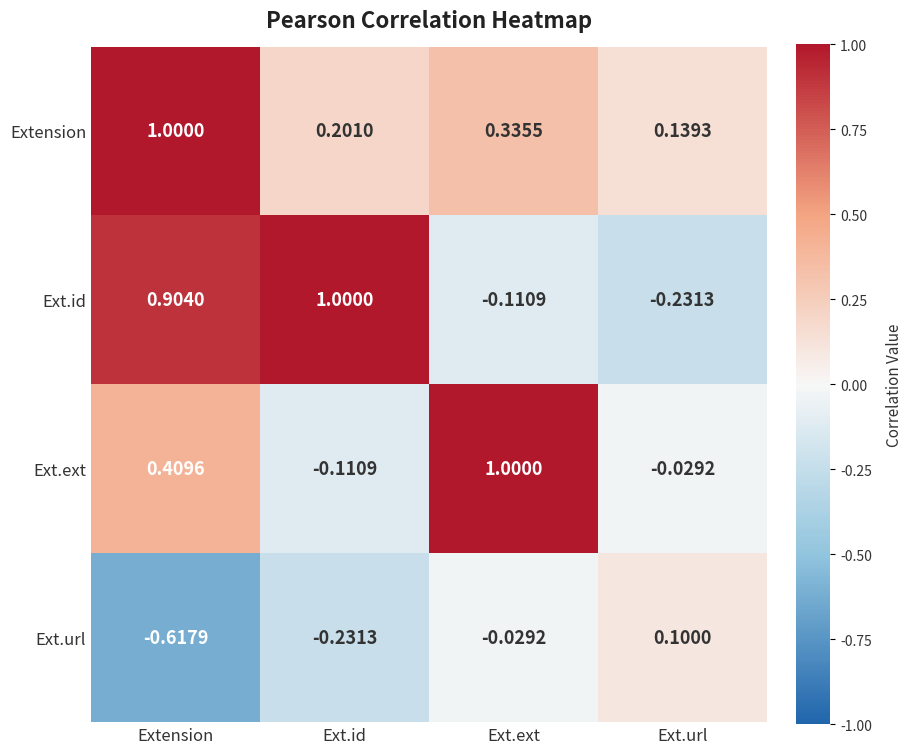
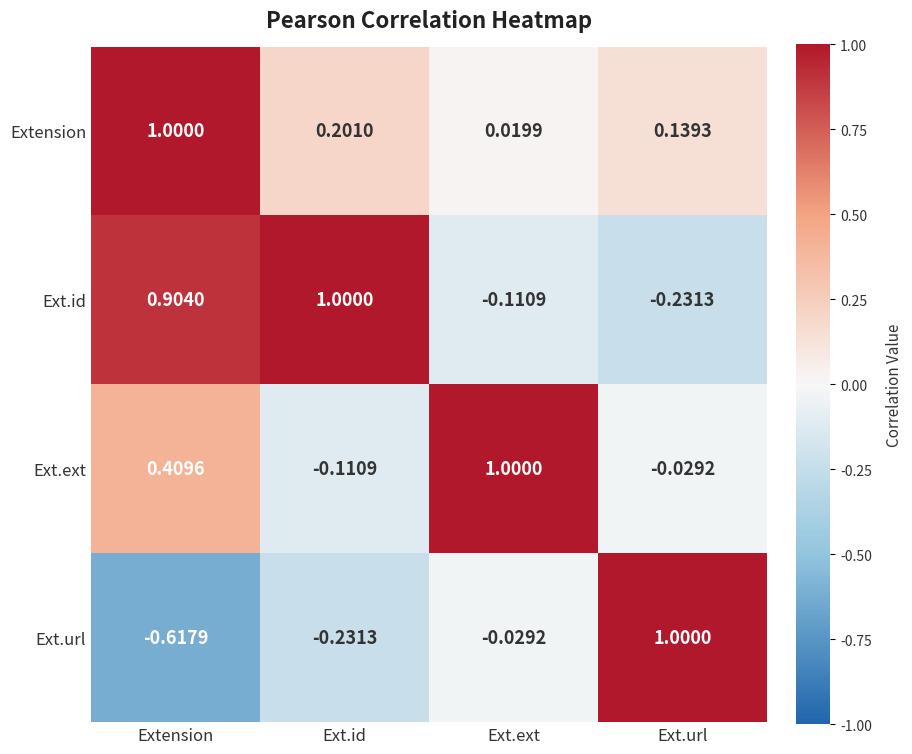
Extension, Ext.ext: 0.3355 -> 0.0199
Ext.url, Ext.url: 0.1000 -> 1.0000
